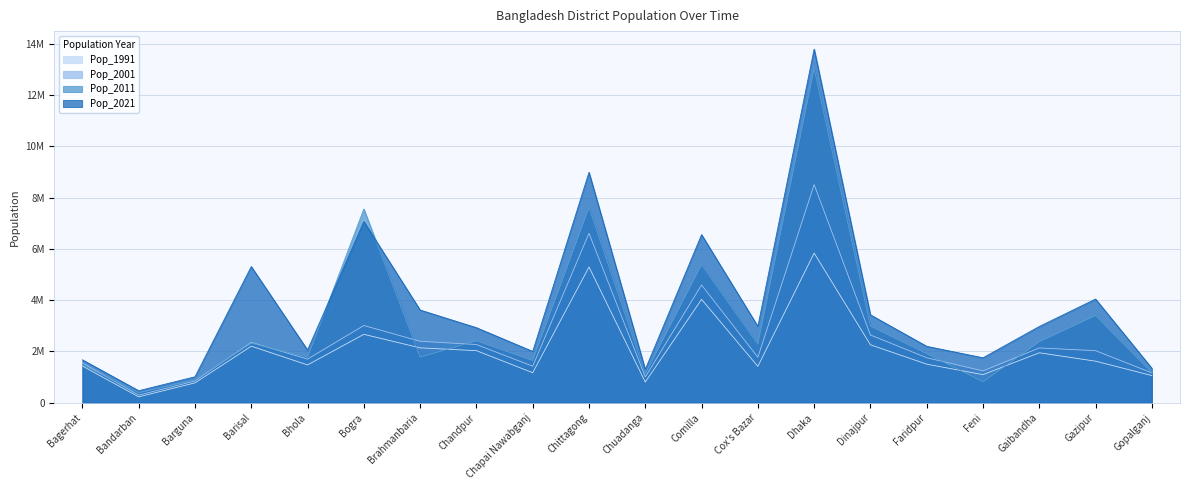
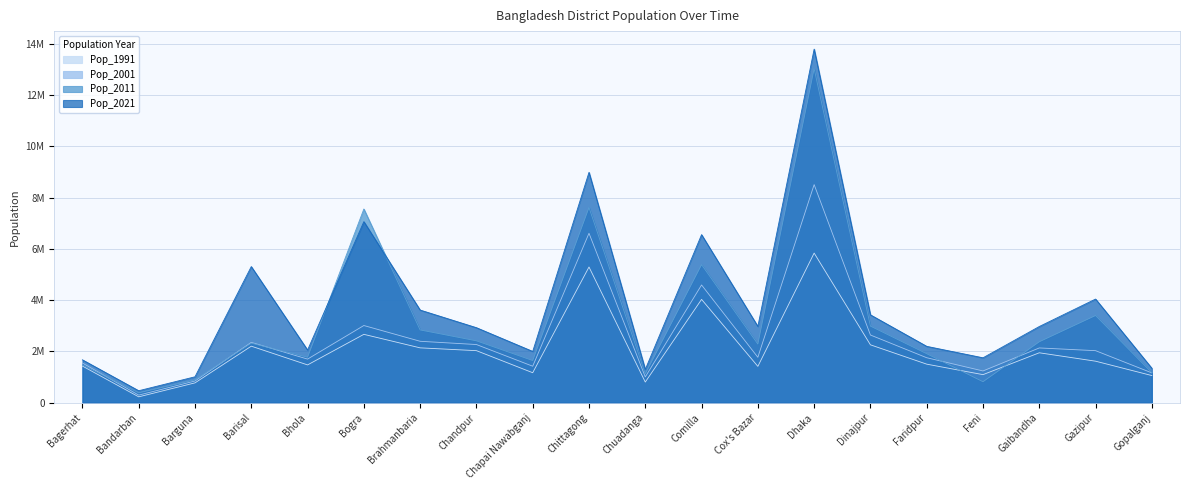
Pop_2011, Brahmanbaria: 1800000 -> 2800000
